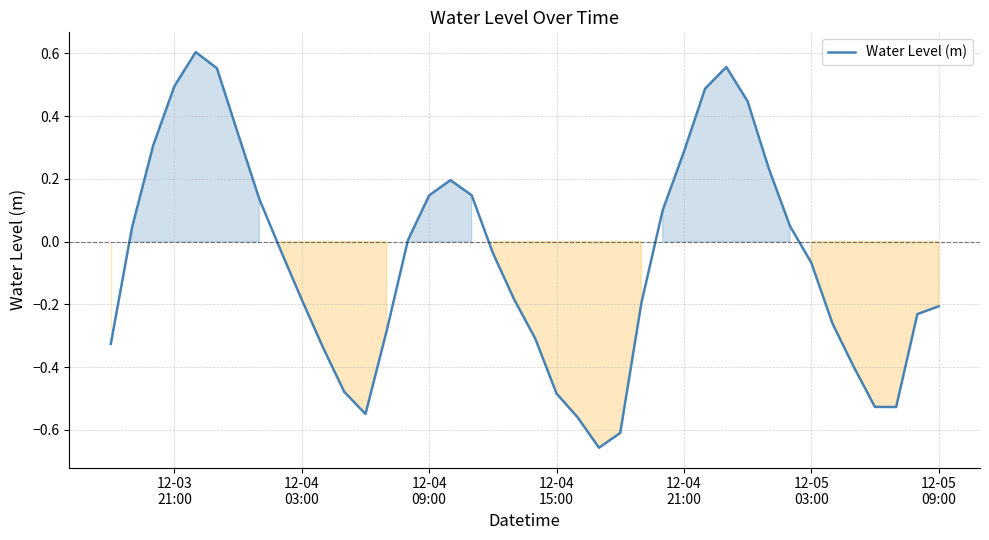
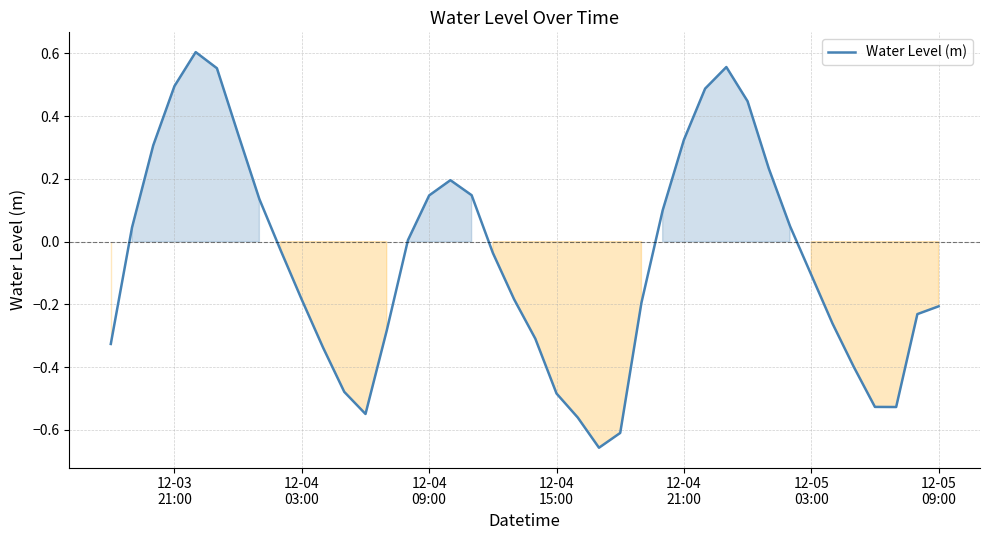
12-04 21:00: 0.29 -> 0.32
12-05 03:00: -0.07 -> -0.11
